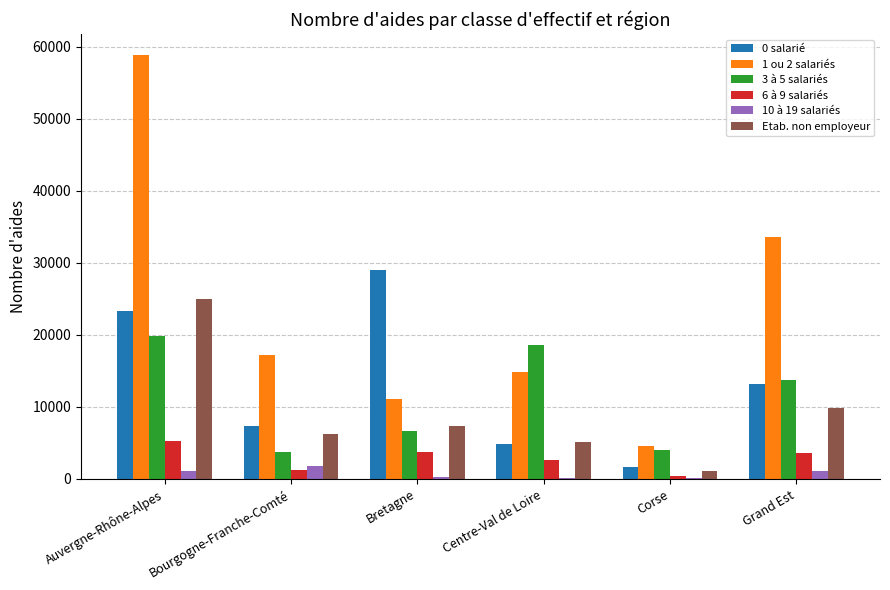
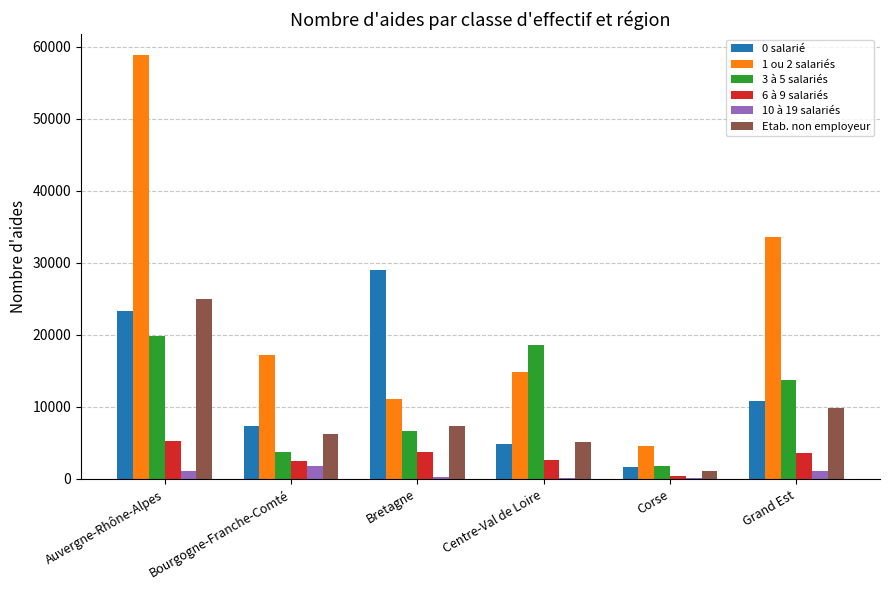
6 à 9 salariés, Bourgogne-Franche-Comté: 1000 -> 3000
3 à 5 salariés, Corse: 4000 -> 2000
0 salarié, Grand Est: 13000 -> 11000
